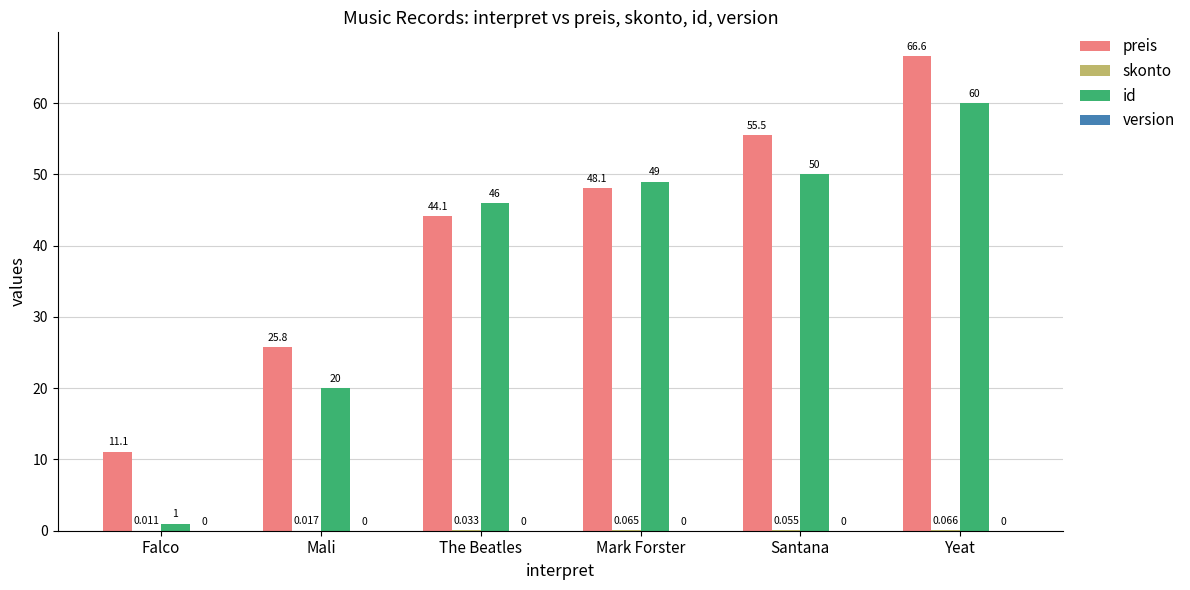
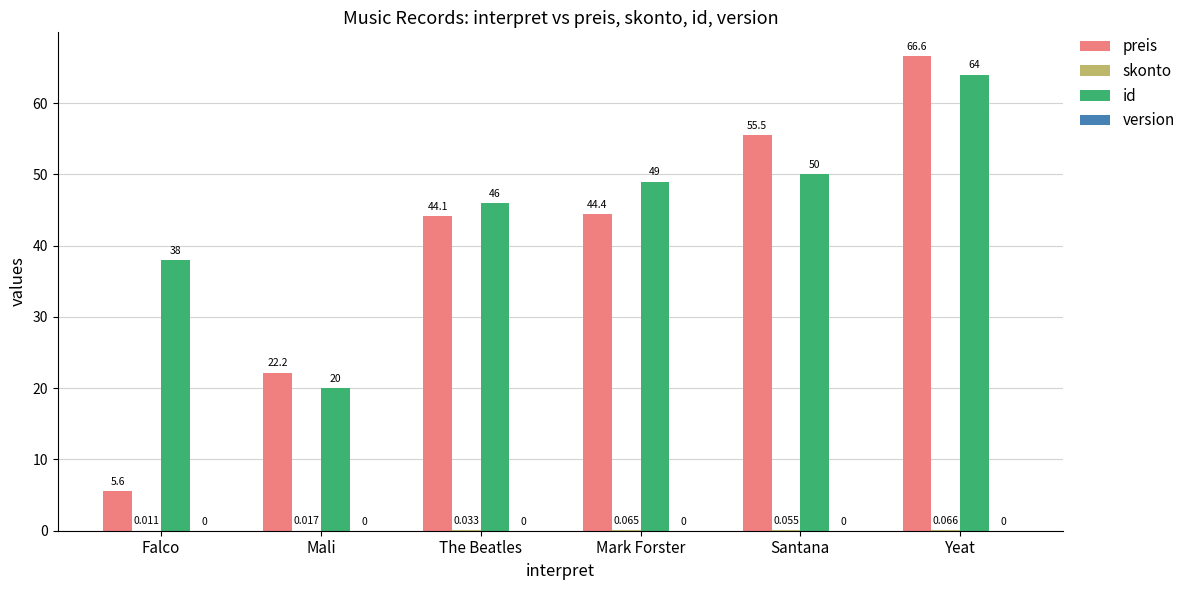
preis, Falco: 11.1 -> 5.6
id, Falco: 1 -> 38
preis, Mali: 25.8 -> 22.2
preis, Mark Forster: 48.1 -> 44.4
id, Yeat: 60 -> 64
